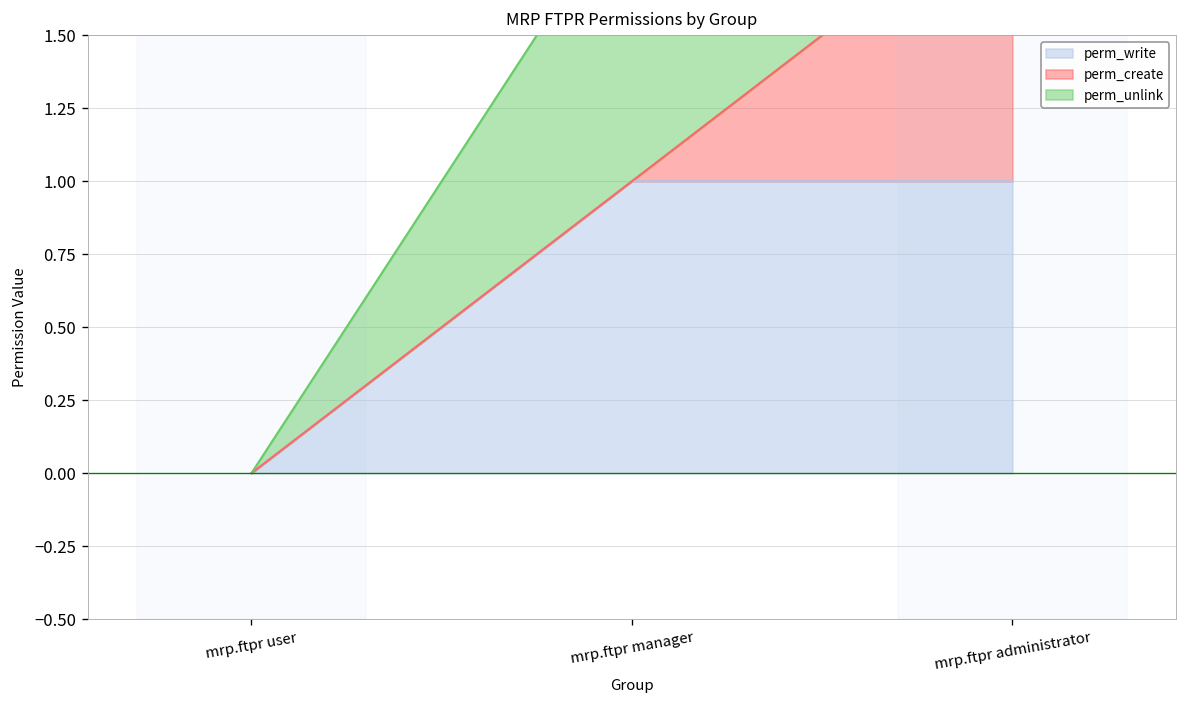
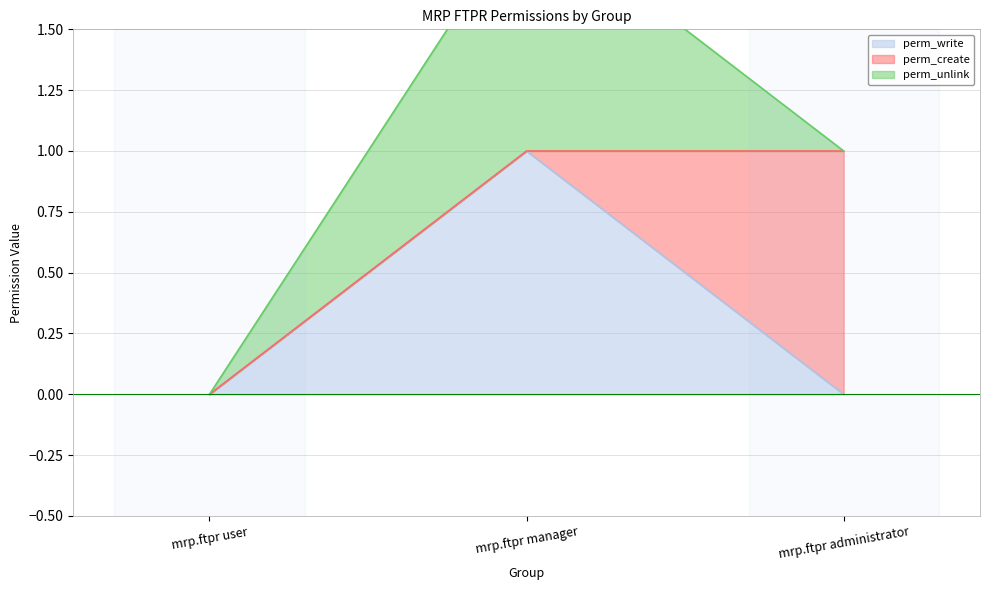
perm_write, mrp.ftpr administrator: 1 -> 0
